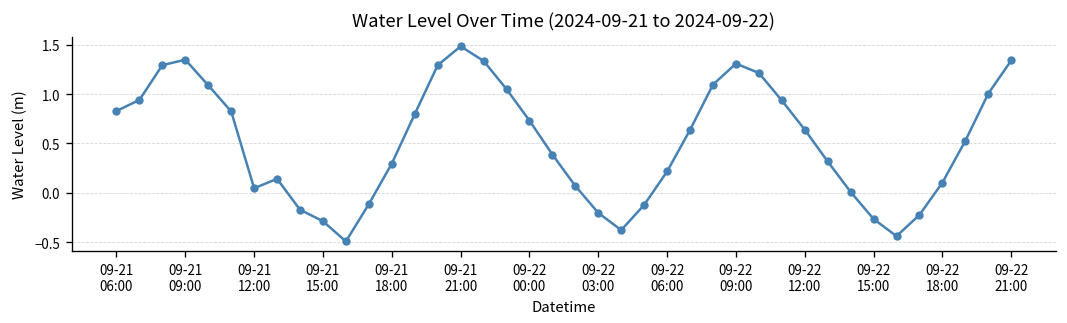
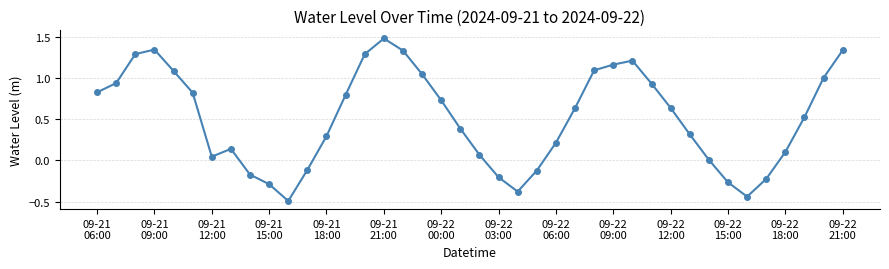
09-22 09:00: 1.3 -> 1.2
